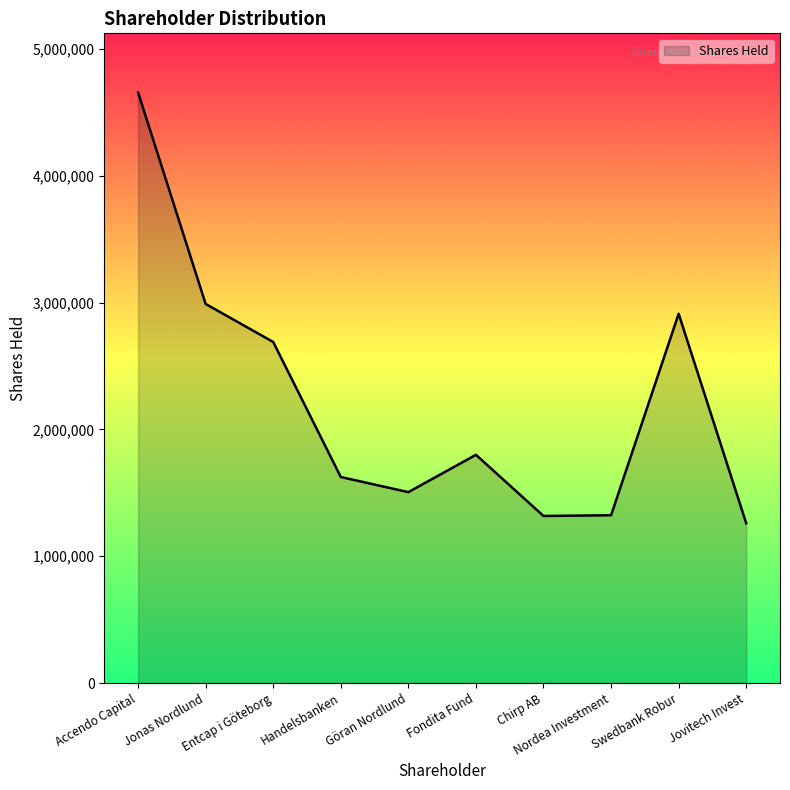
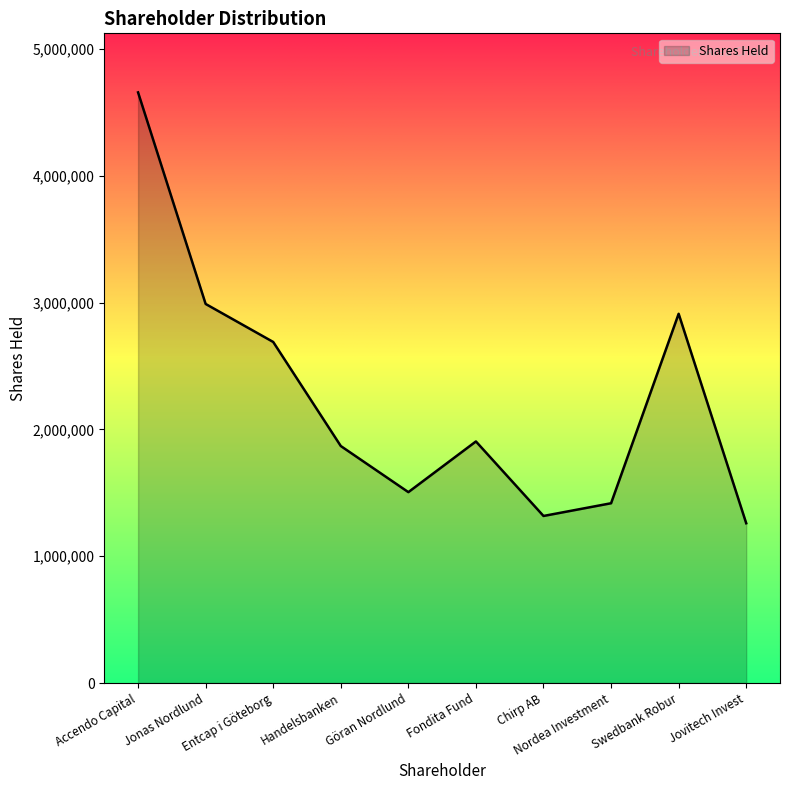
Handelsbanken: 1,620,000 -> 1,870,000
Fondita Fund: 1,800,000 -> 1,910,000
Nordea Investment: 1,320,000 -> 1,420,000
